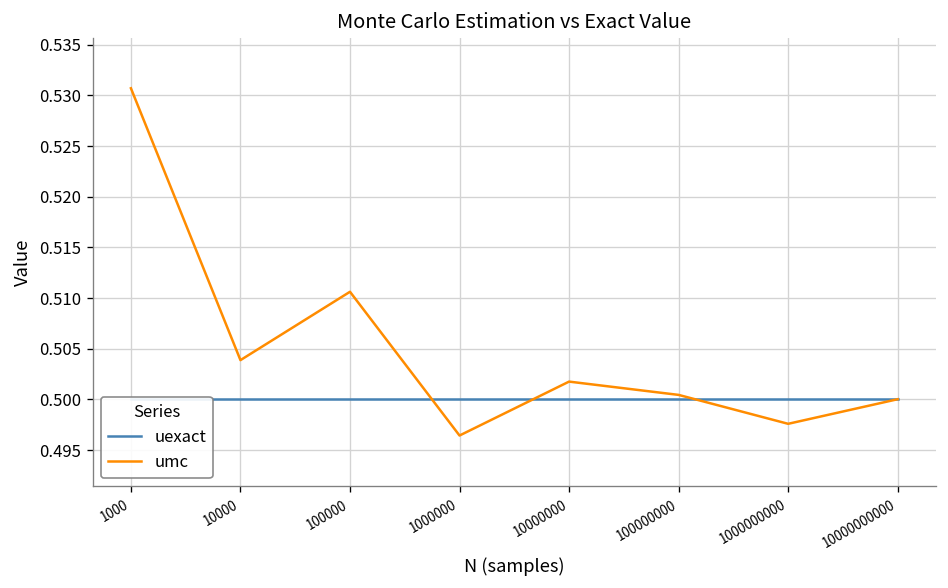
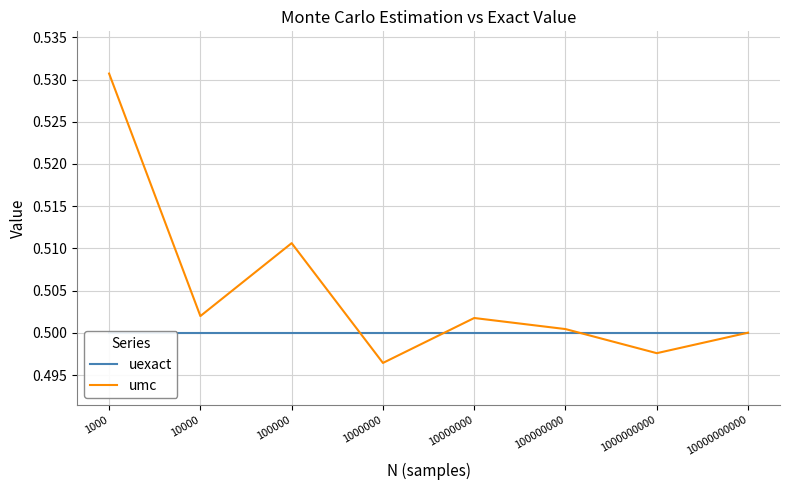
umc, 10000: 0.504 -> 0.502
